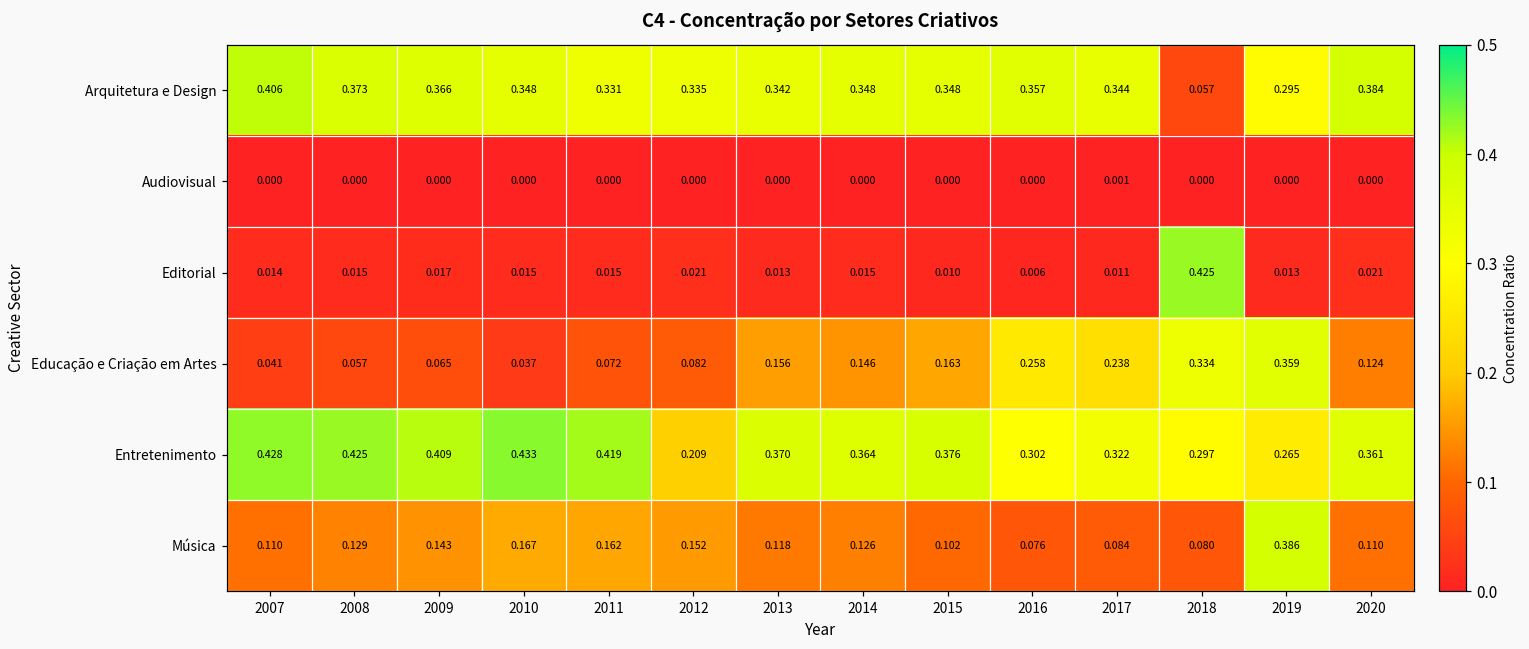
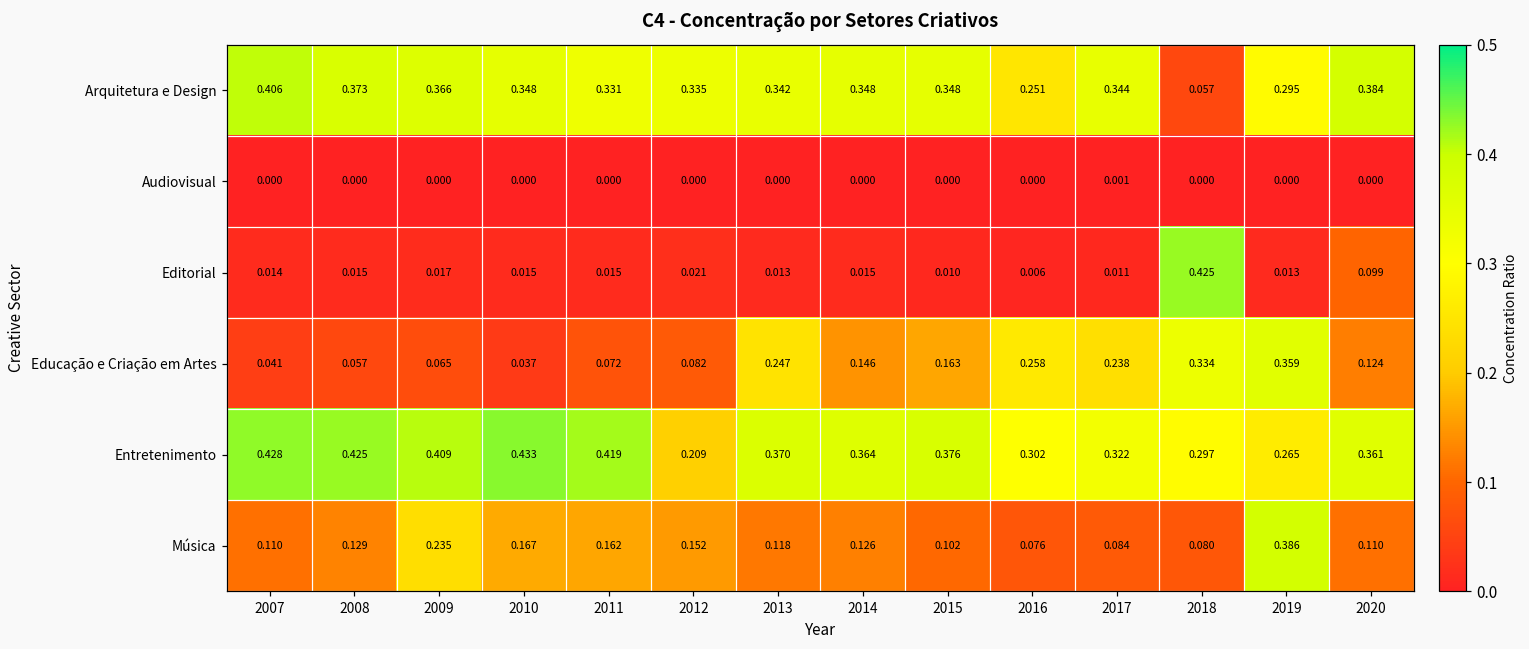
Arquitetura e Design, 2016: 0.357 -> 0.251
Editorial, 2020: 0.021 -> 0.099
Educação e Criação em Artes, 2013: 0.156 -> 0.247
Música, 2009: 0.143 -> 0.235
